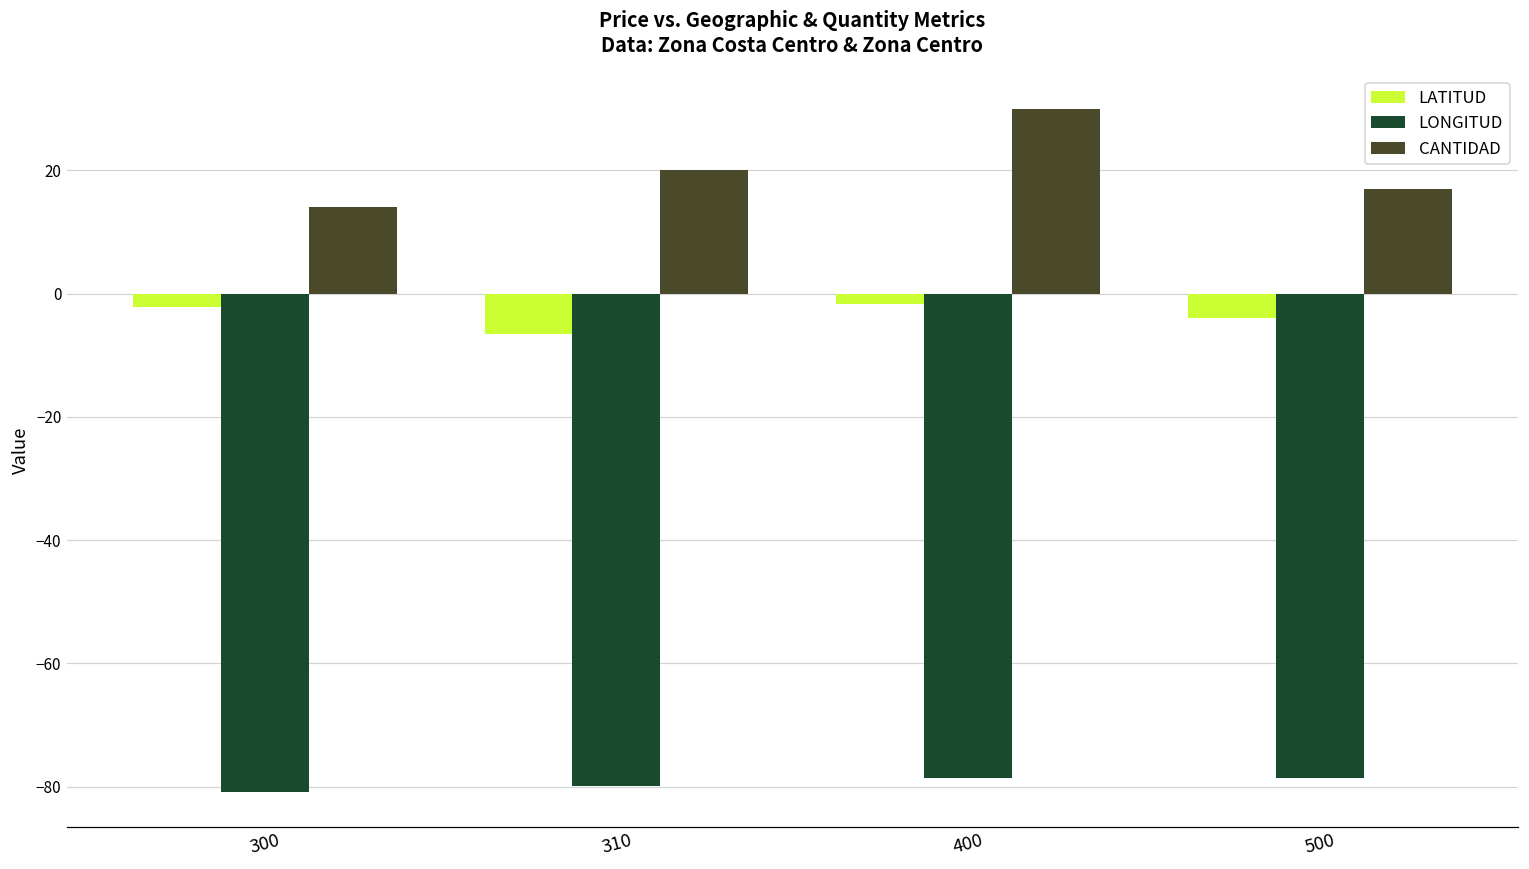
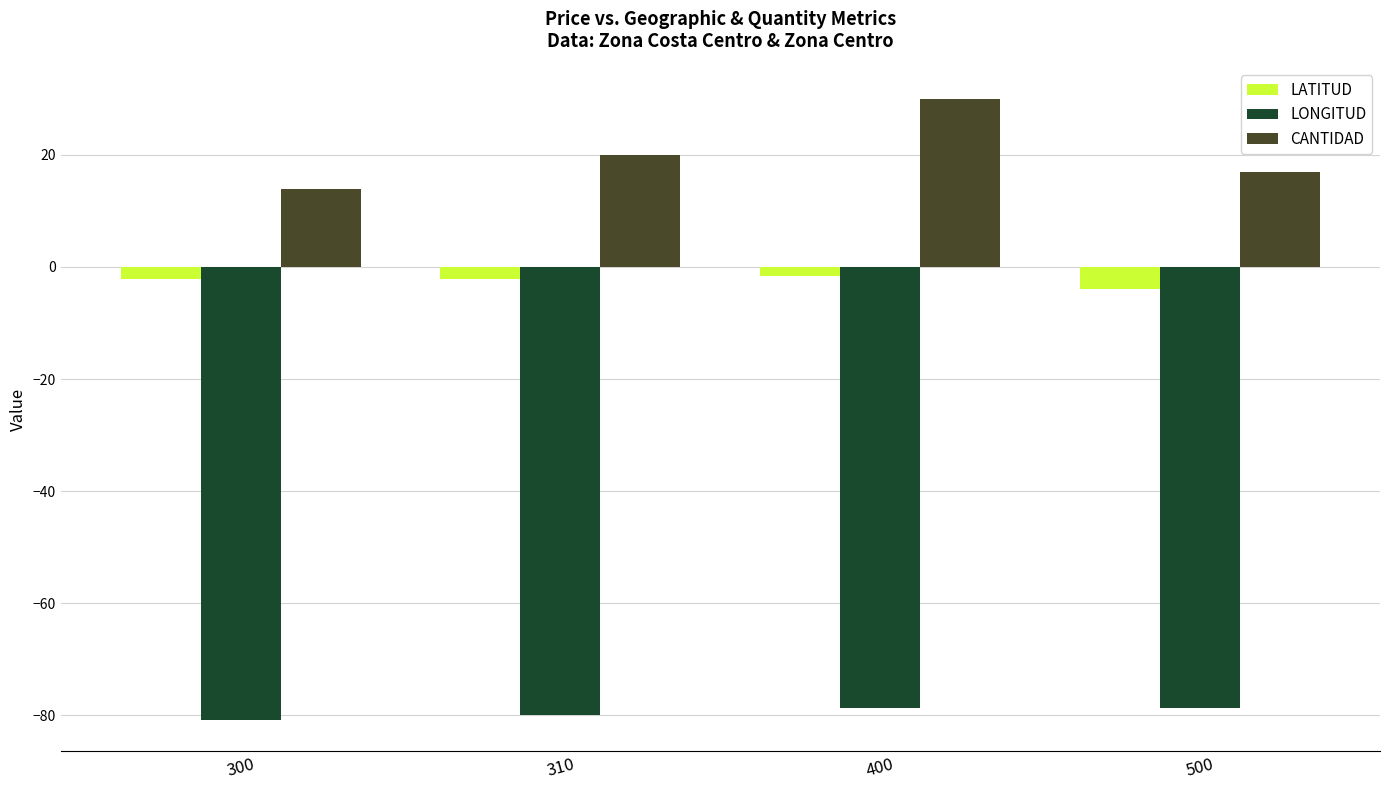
LATITUD, 310: -6 -> -2
